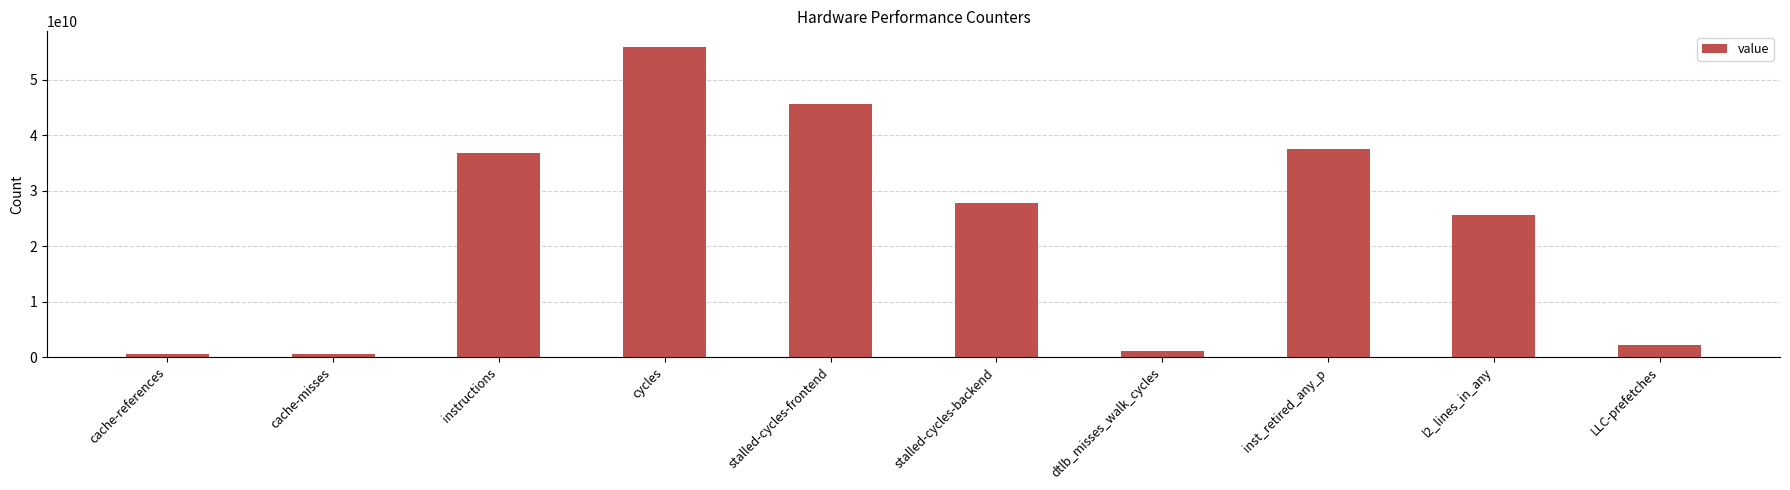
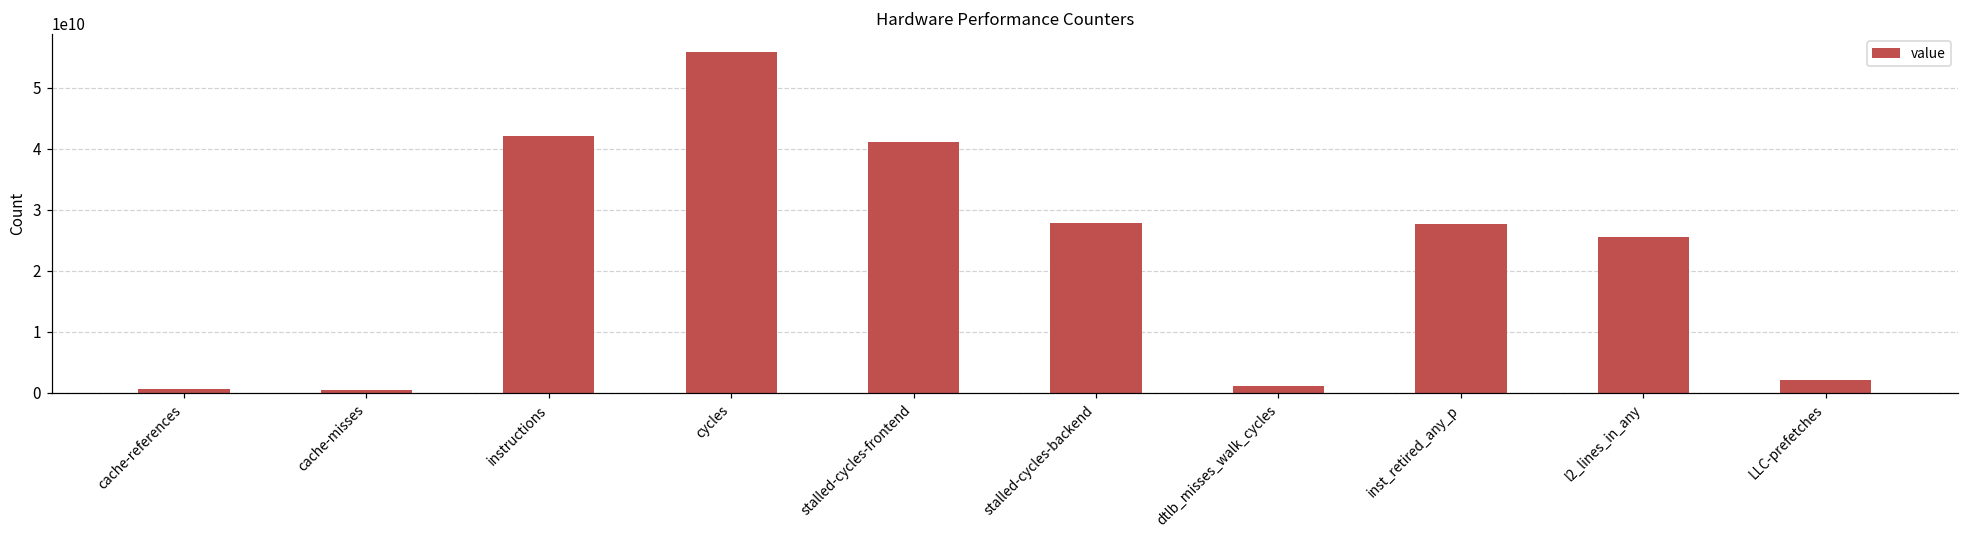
instructions: 37000000000 -> 42000000000
stalled-cycles-frontend: 46000000000 -> 41000000000
inst_retired_any_p: 38000000000 -> 28000000000
